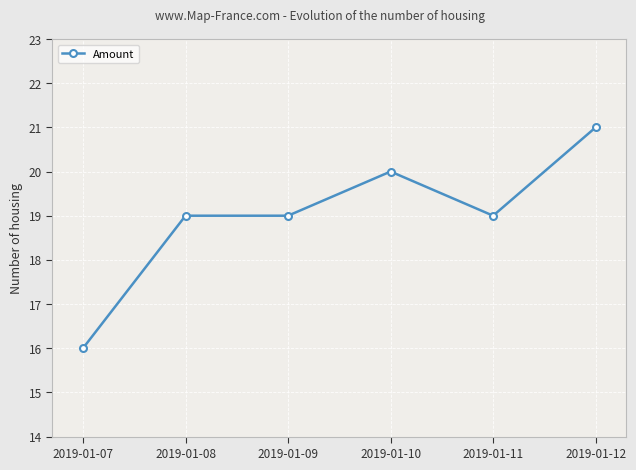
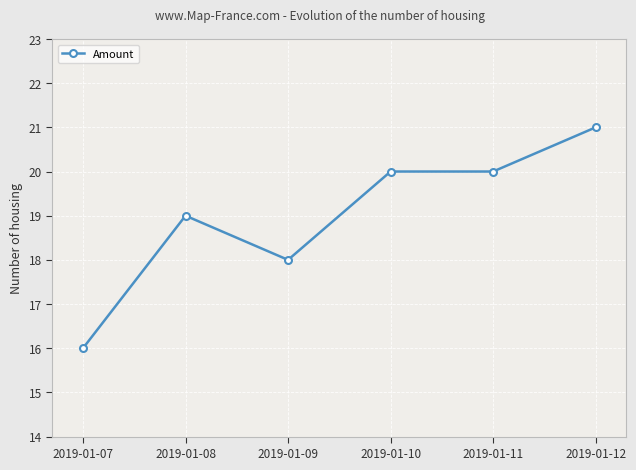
2019-01-09: 19 -> 18
2019-01-11: 19 -> 20
